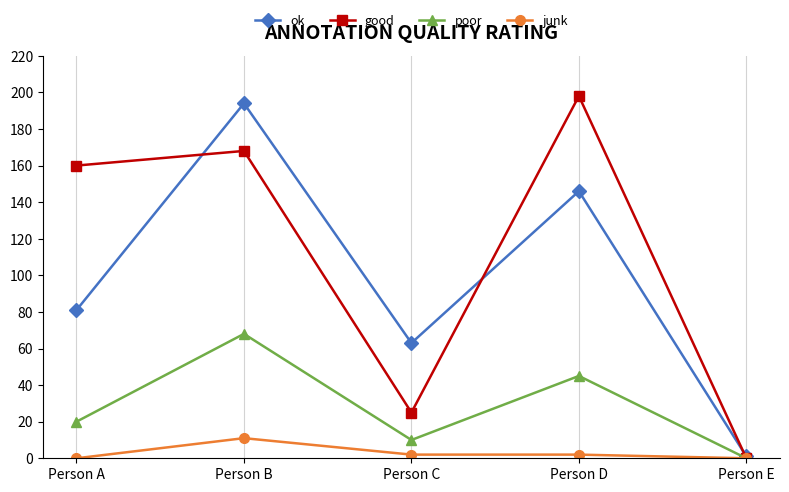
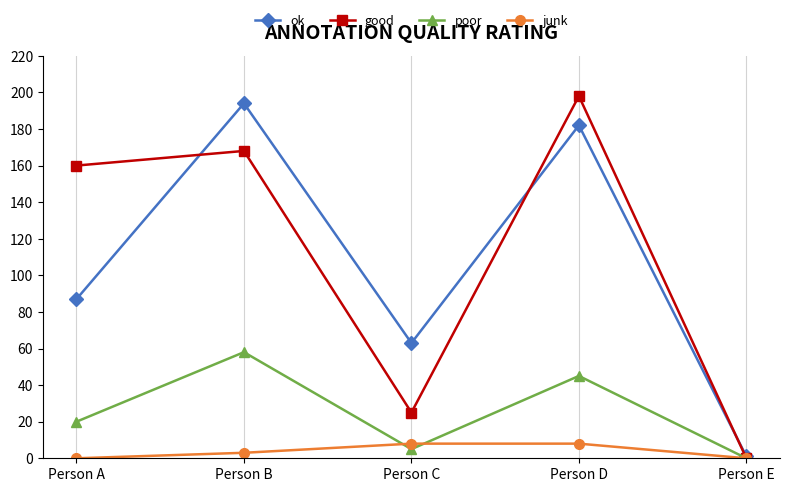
ok, Person A: 81 -> 87
poor, Person B: 68 -> 58
junk, Person B: 11 -> 3
poor, Person C: 10 -> 5
junk, Person C: 2 -> 8
ok, Person D: 146 -> 182
junk, Person D: 2 -> 8
